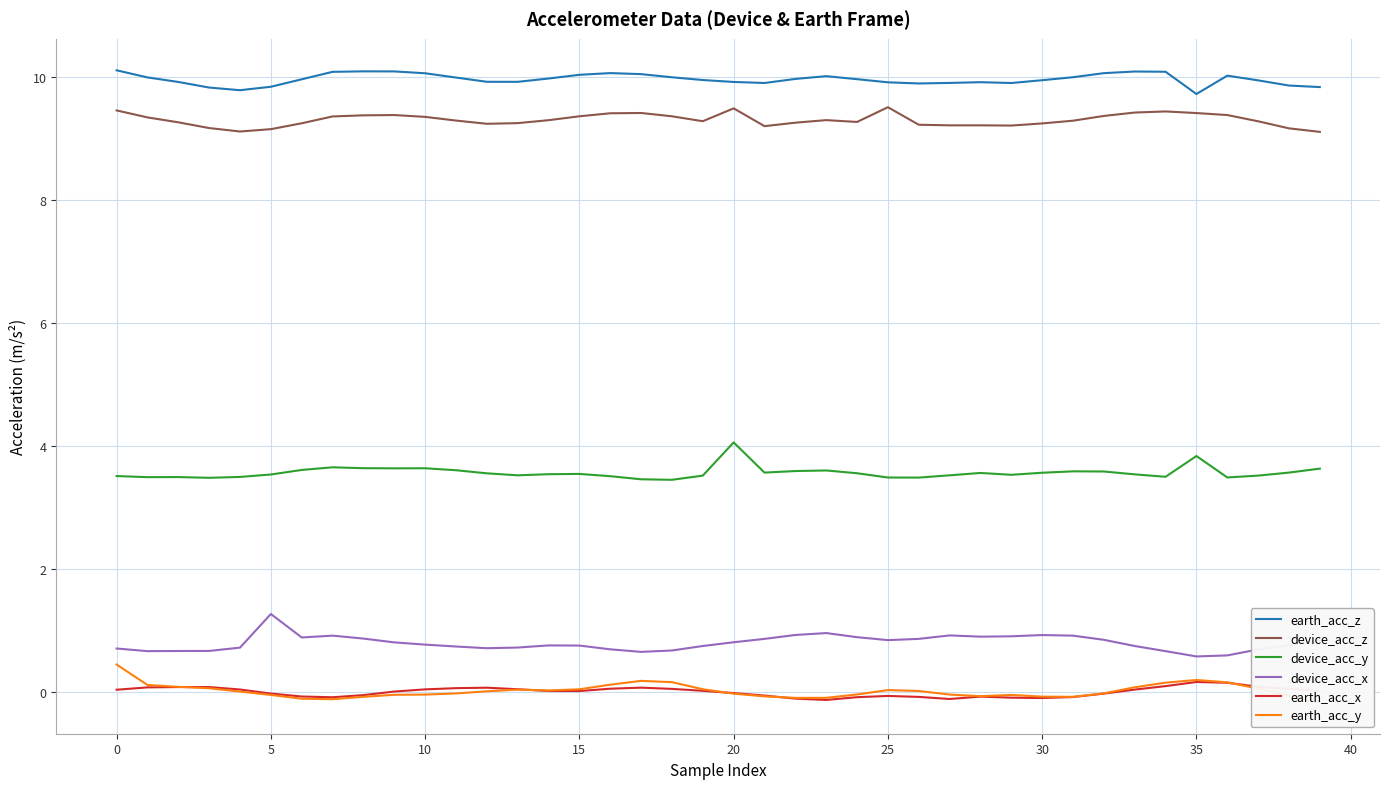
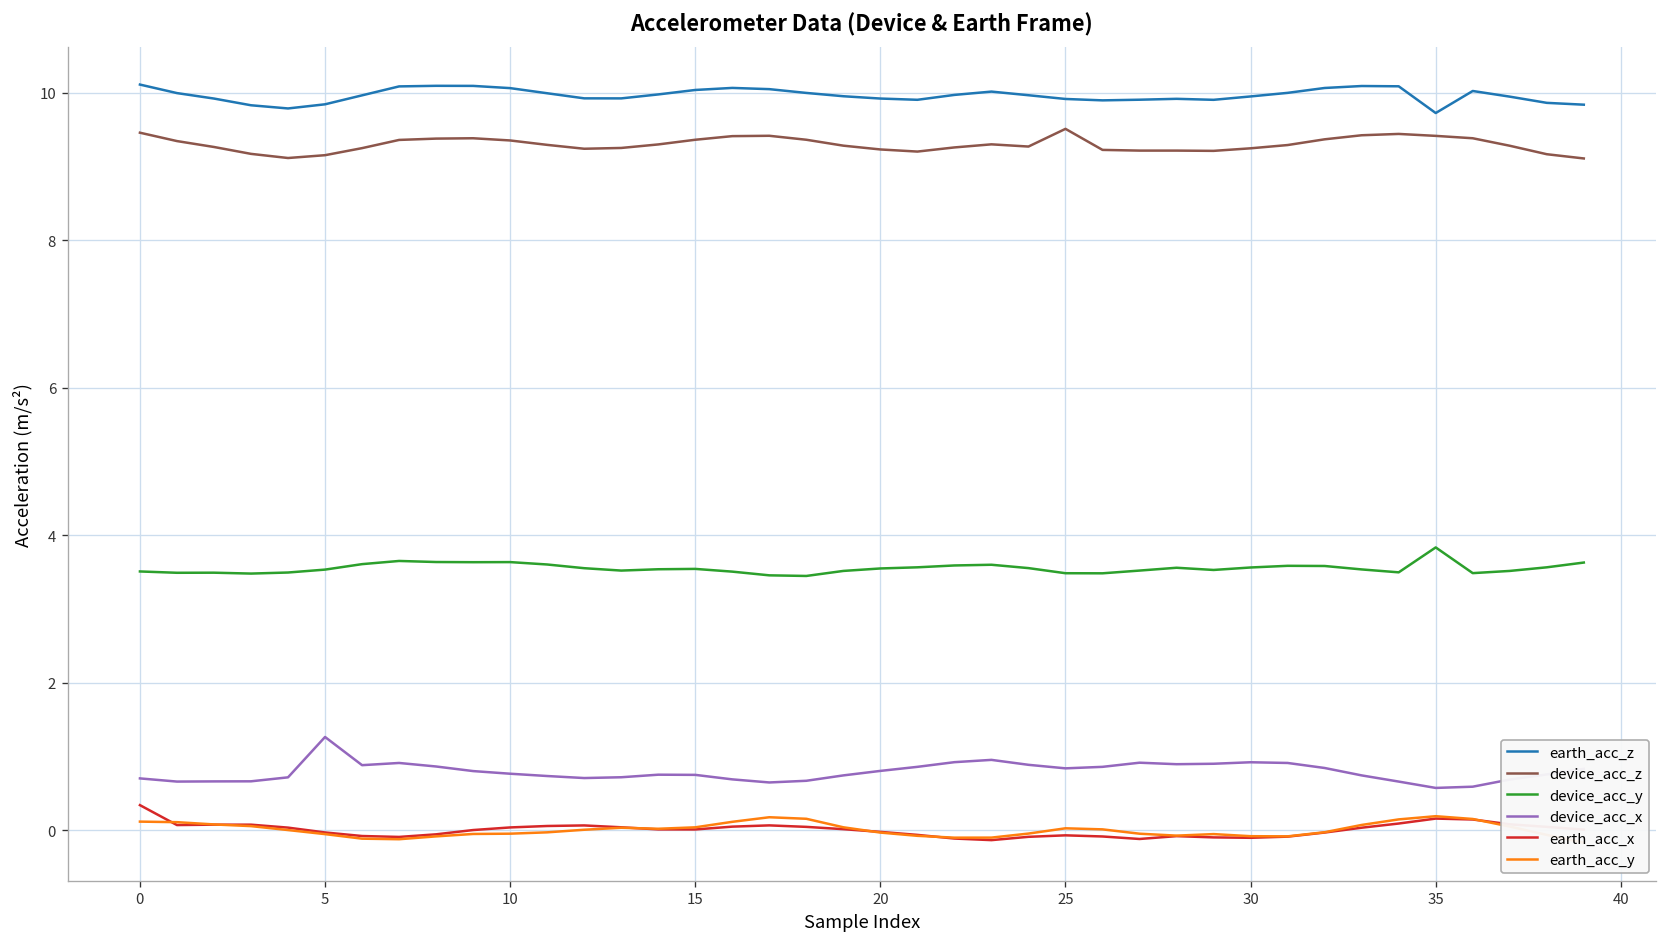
earth_acc_x, 0: 0.0 -> 0.3
earth_acc_y, 0: 0.4 -> 0.1
device_acc_z, 20: 9.5 -> 9.2
device_acc_y, 20: 4.1 -> 3.5
